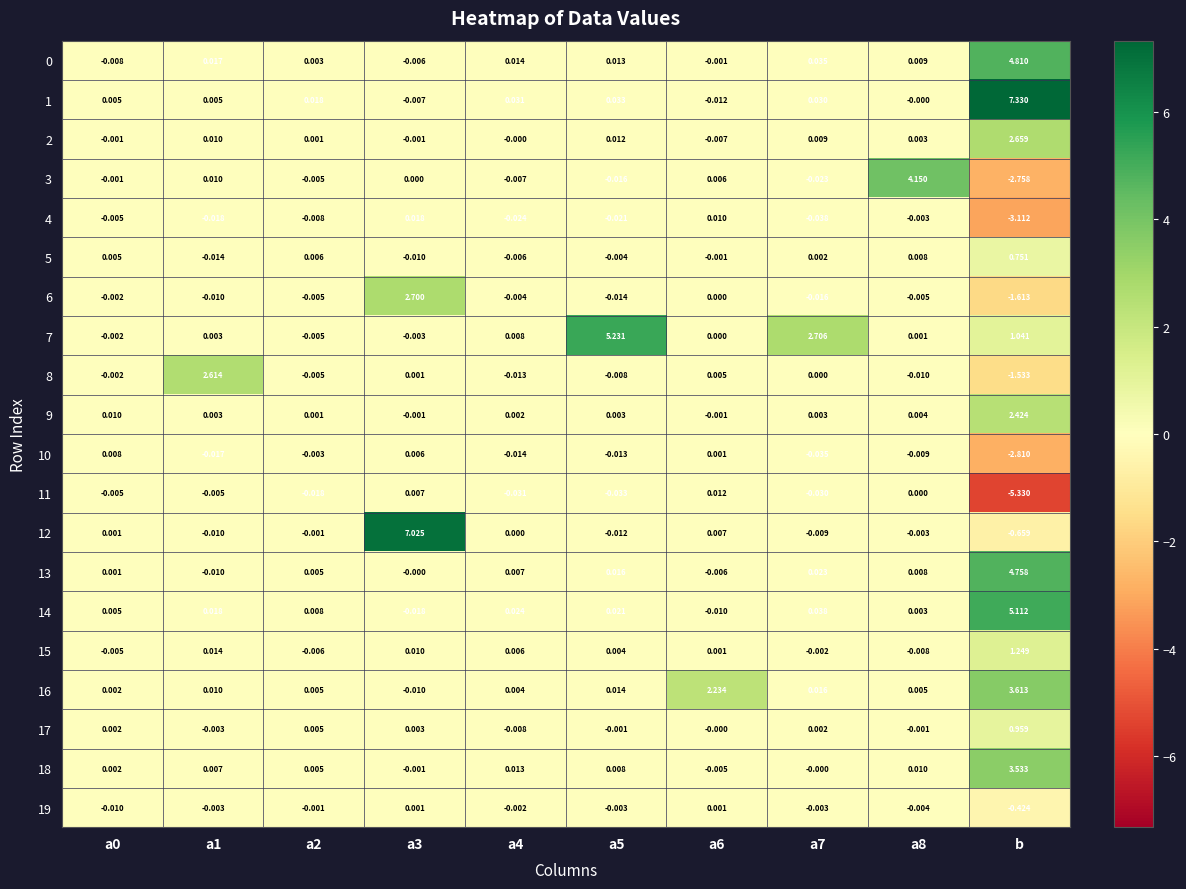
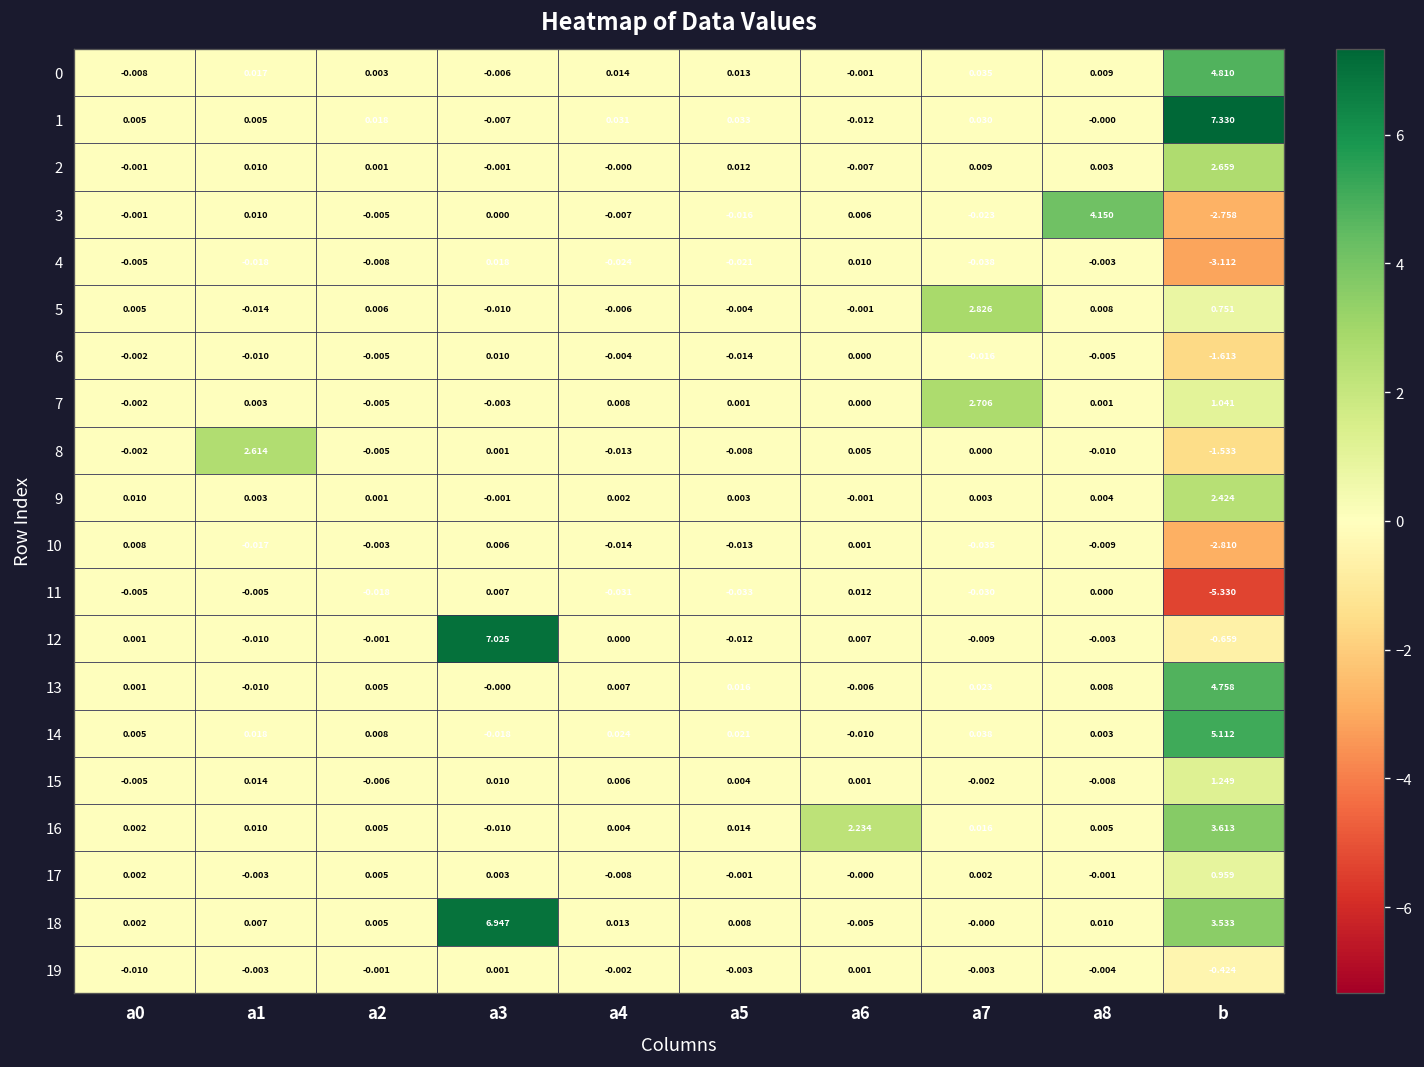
5, a7: 0.002 -> 2.826
6, a3: 2.700 -> 0.010
7, a5: 5.231 -> 0.001
18, a3: -0.001 -> 6.947
